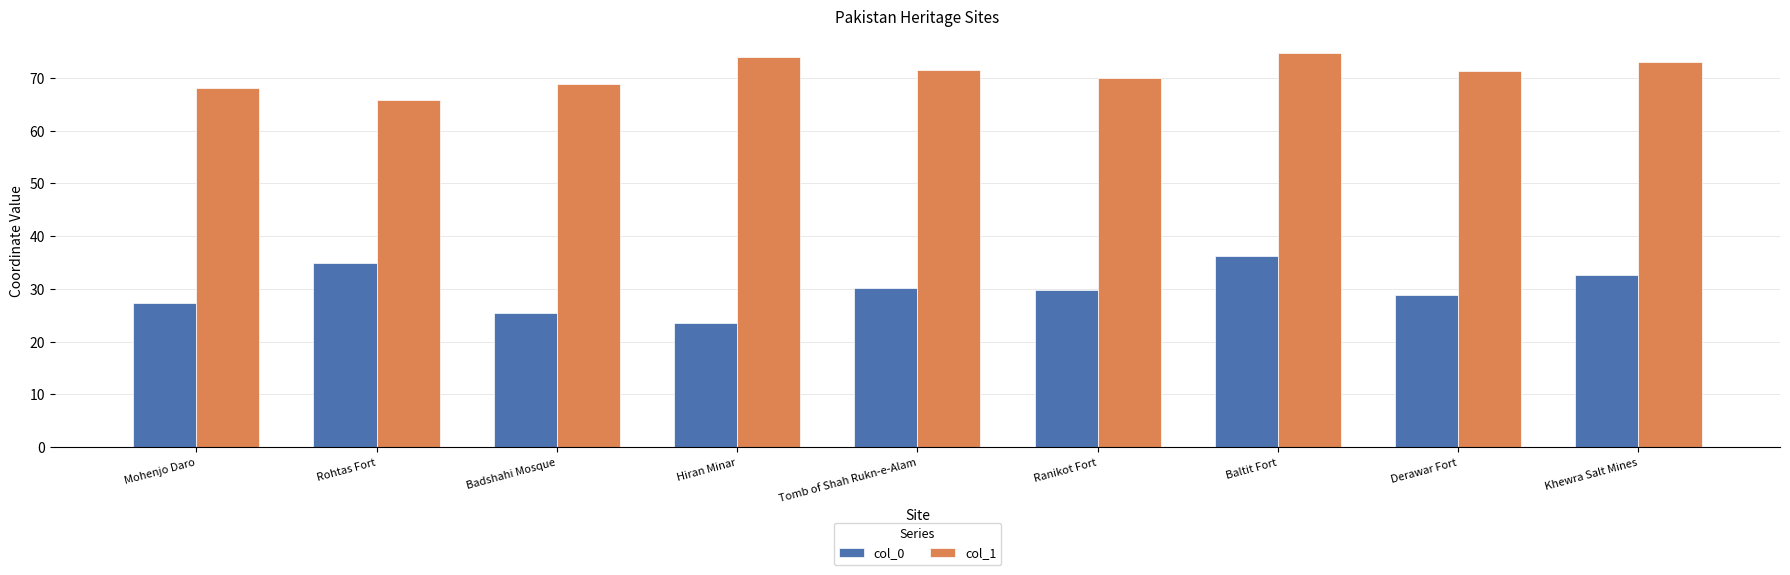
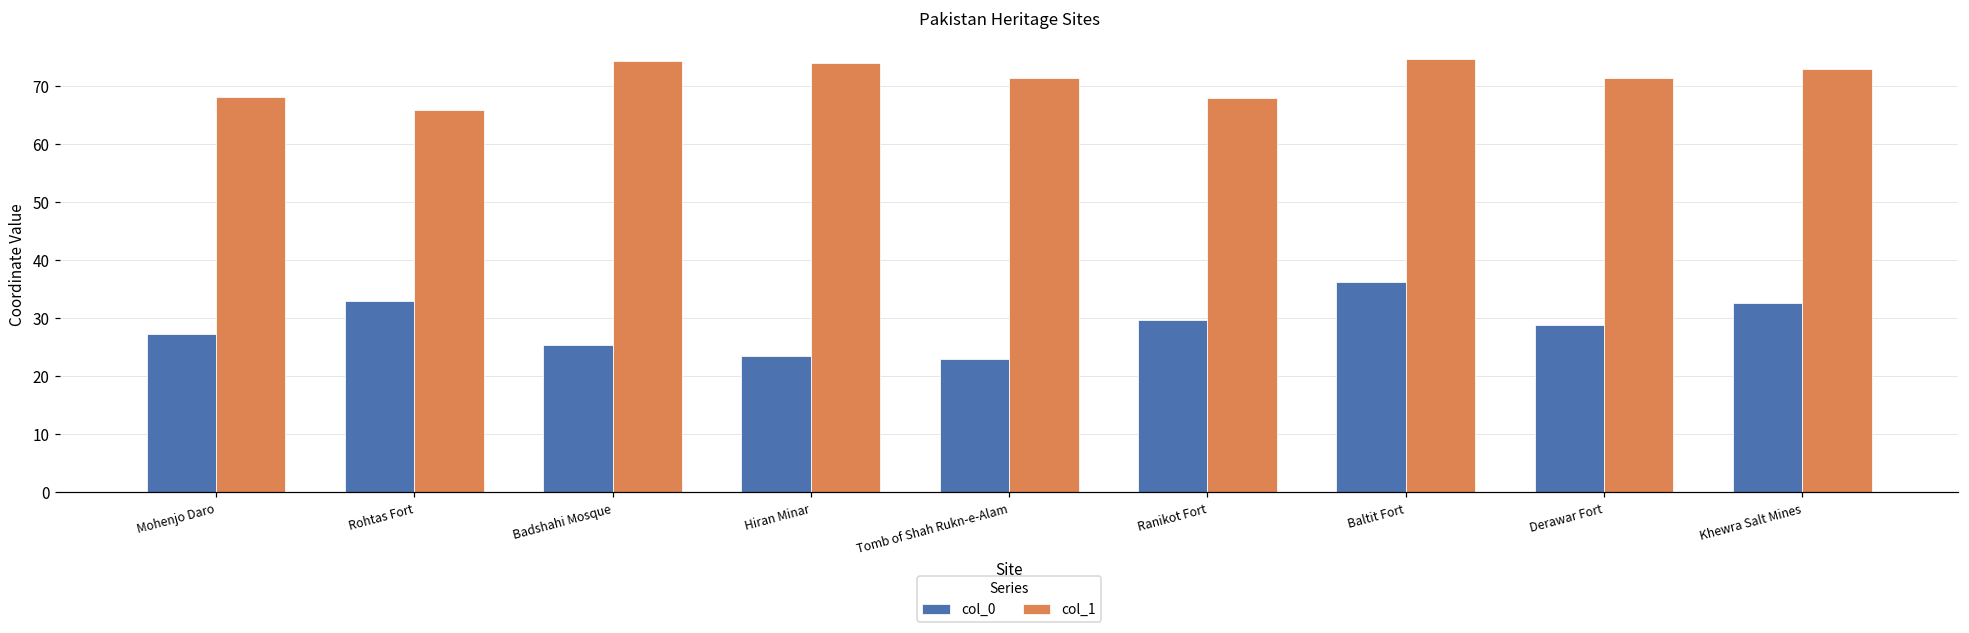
col_0, Rohtas Fort: 35 -> 33
col_1, Badshahi Mosque: 69 -> 74
col_0, Tomb of Shah Rukn-e-Alam: 30 -> 23
col_1, Ranikot Fort: 70 -> 68
